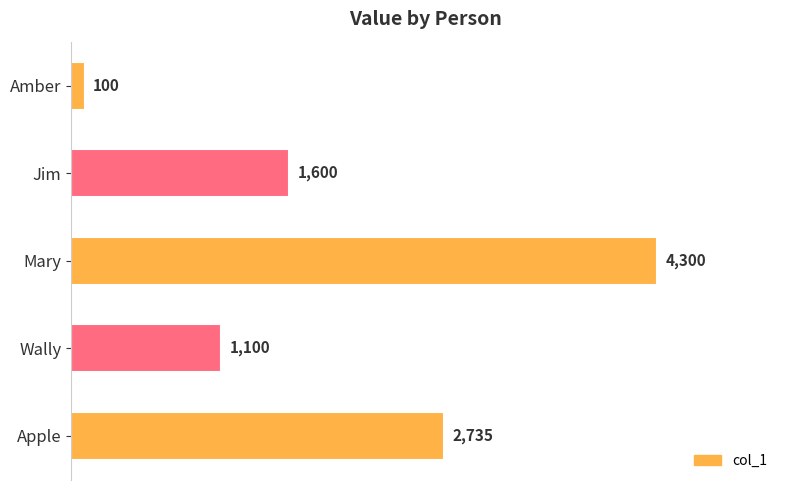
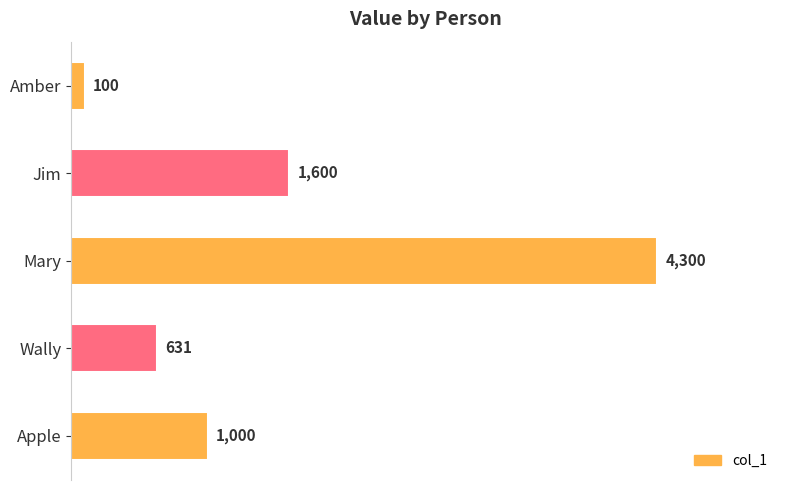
Wally: 1,100 -> 631
Apple: 2,735 -> 1,000
